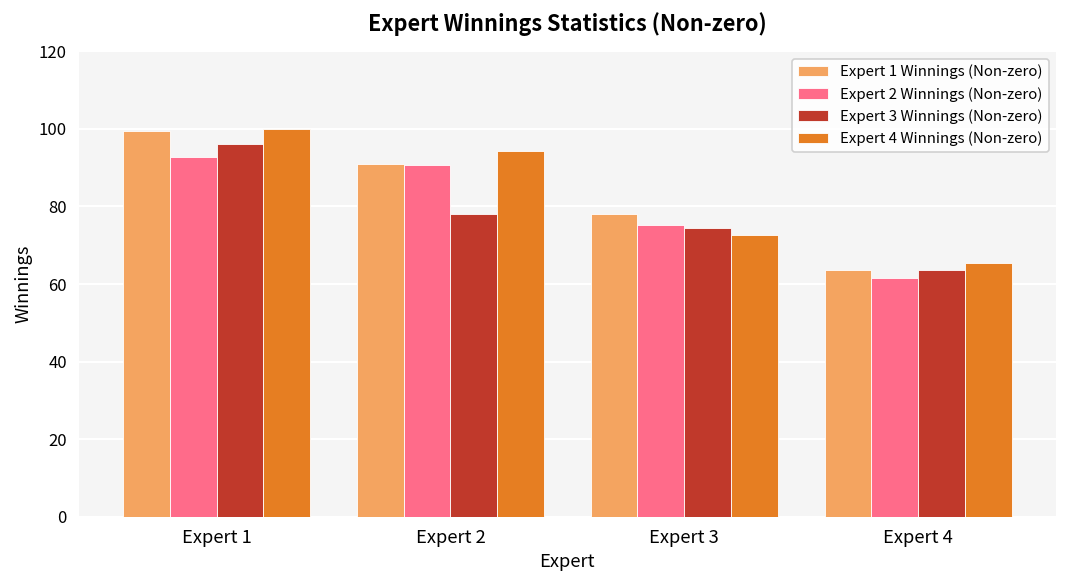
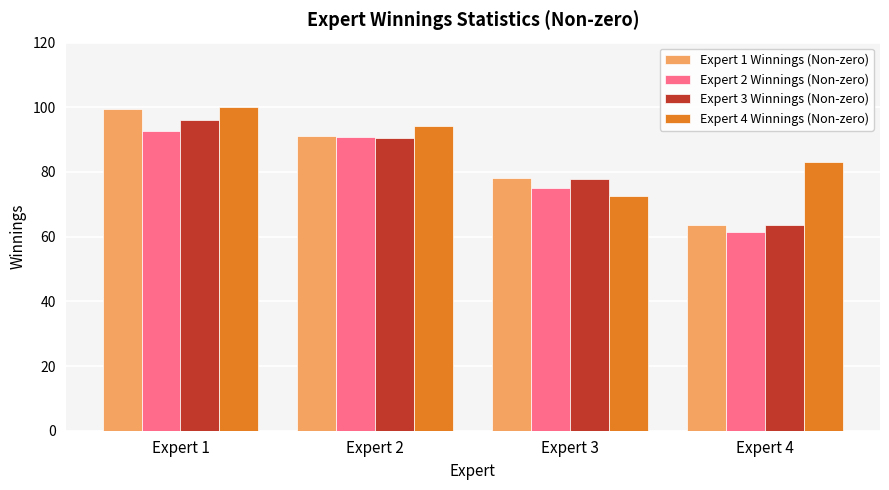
Expert 3 Winnings (Non-zero), Expert 2: 78 -> 90
Expert 3 Winnings (Non-zero), Expert 3: 75 -> 78
Expert 4 Winnings (Non-zero), Expert 4: 65 -> 83
